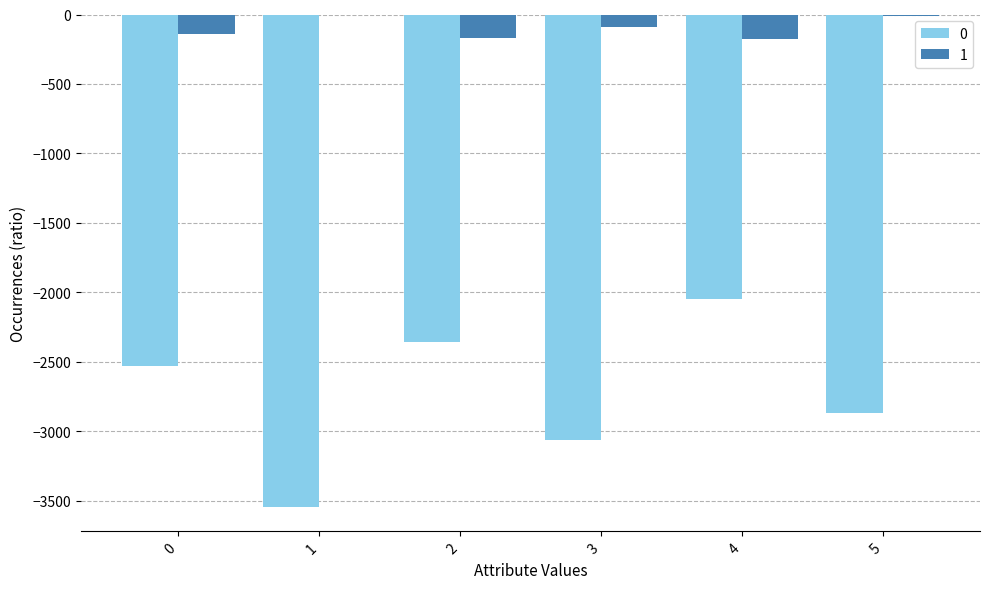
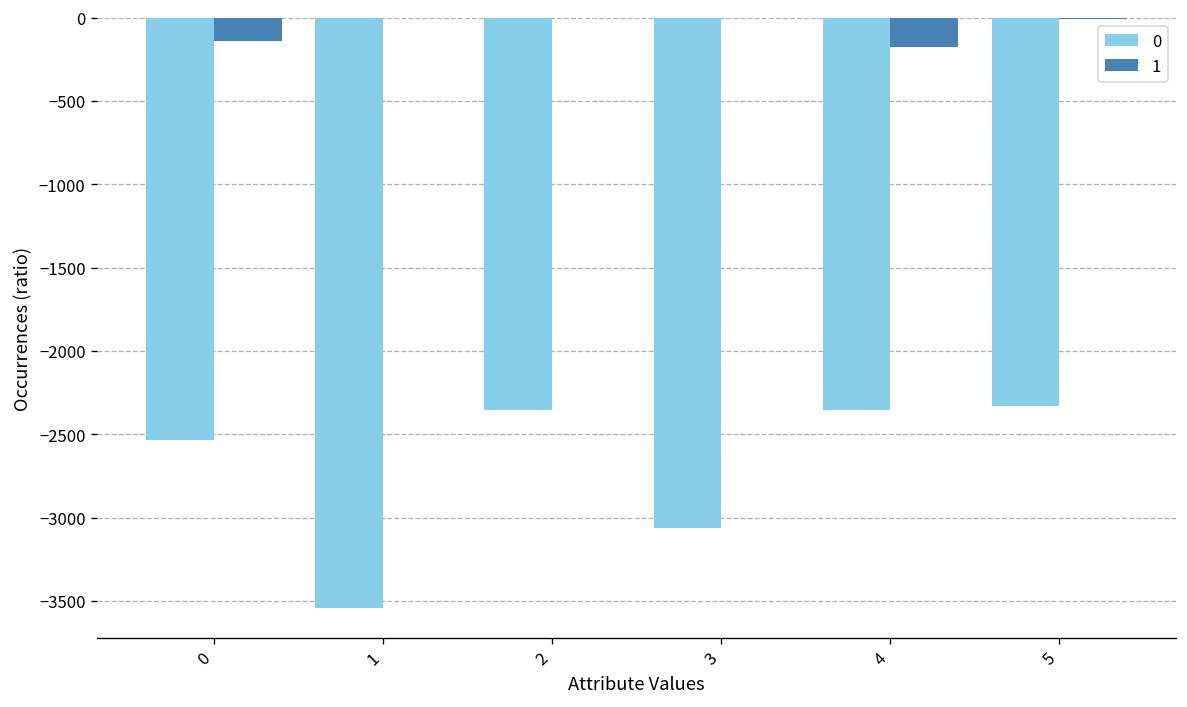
1, 2: -170 -> 0
1, 3: -90 -> 0
0, 4: -2050 -> -2350
0, 5: -2870 -> -2330
